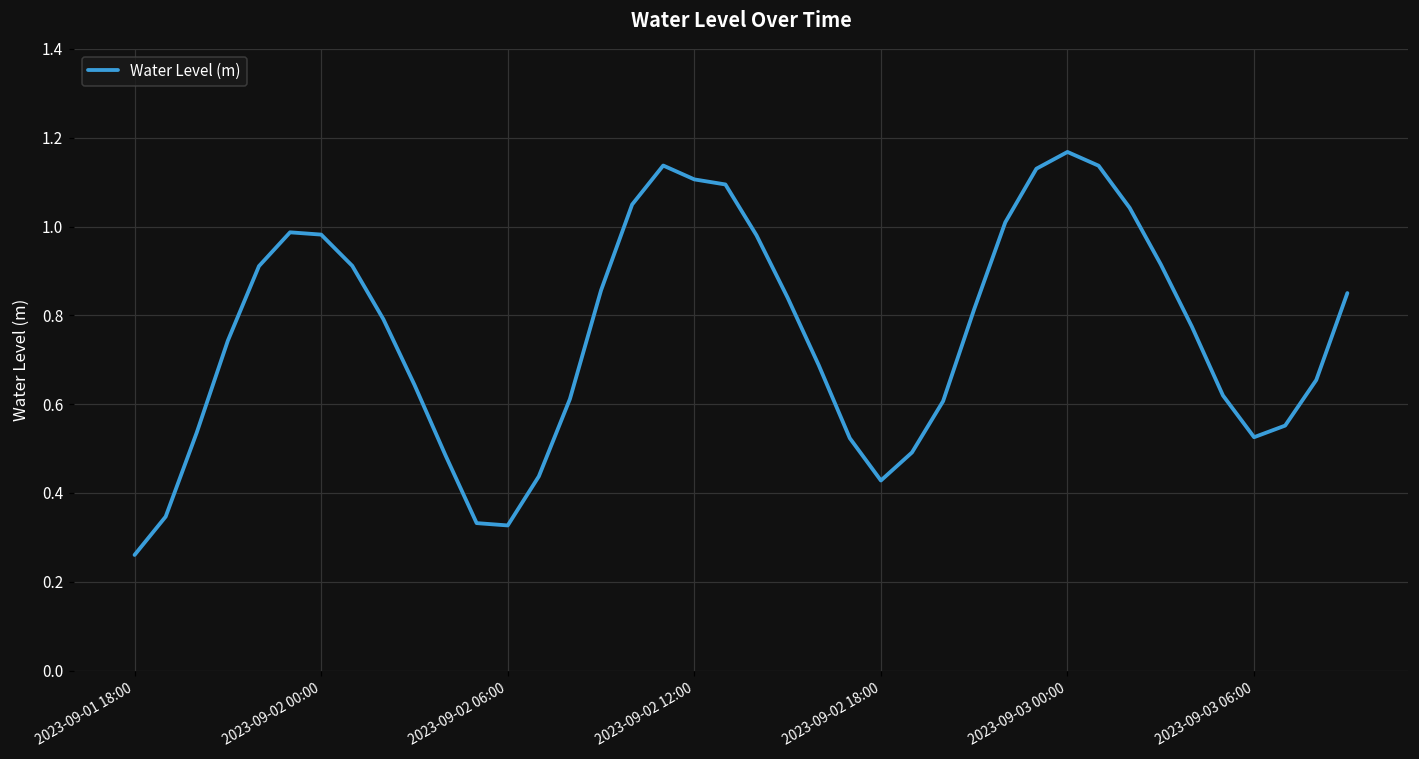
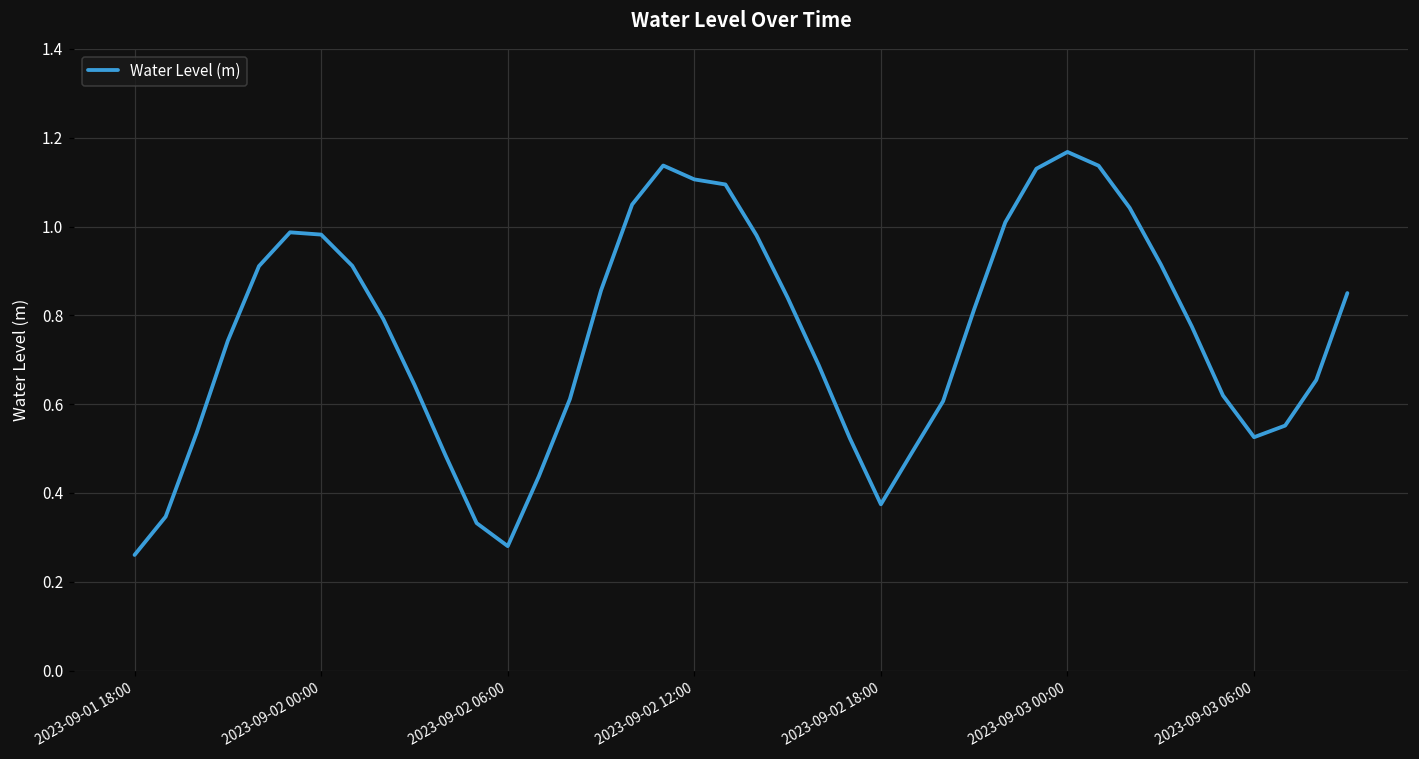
2023-09-02 06:00: 0.33 -> 0.28
2023-09-02 18:00: 0.43 -> 0.37
